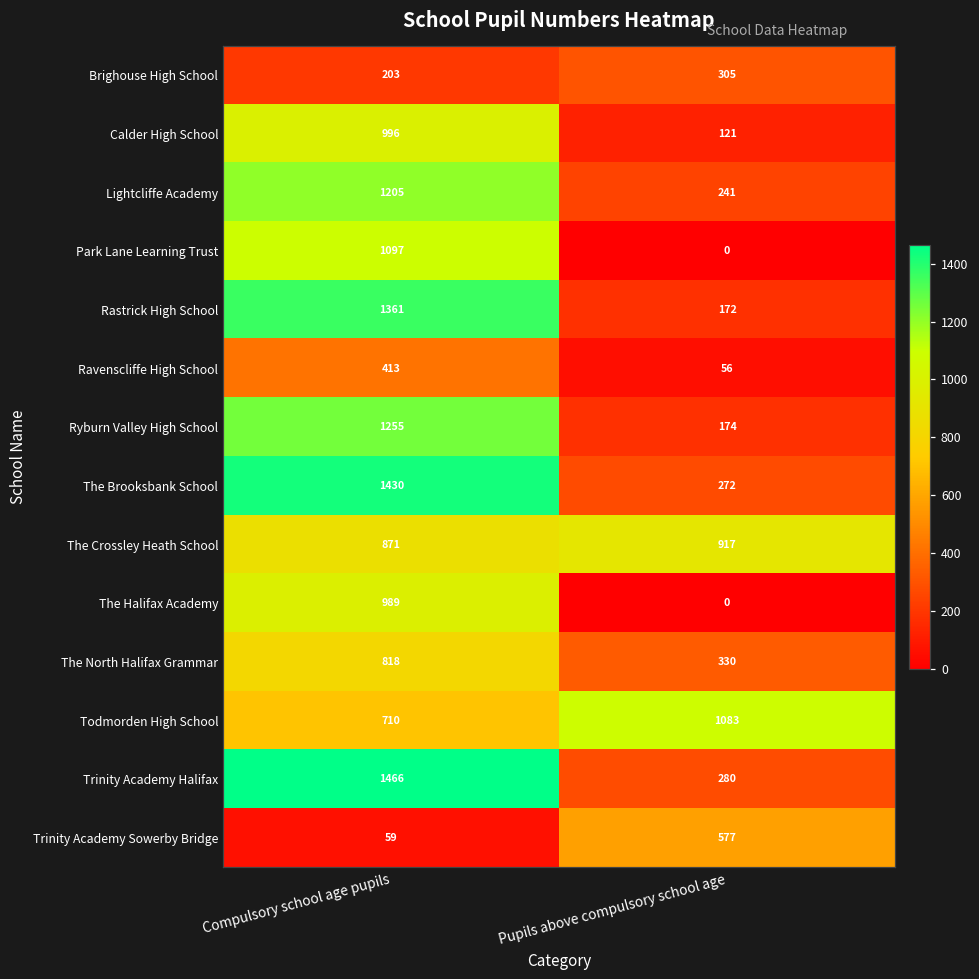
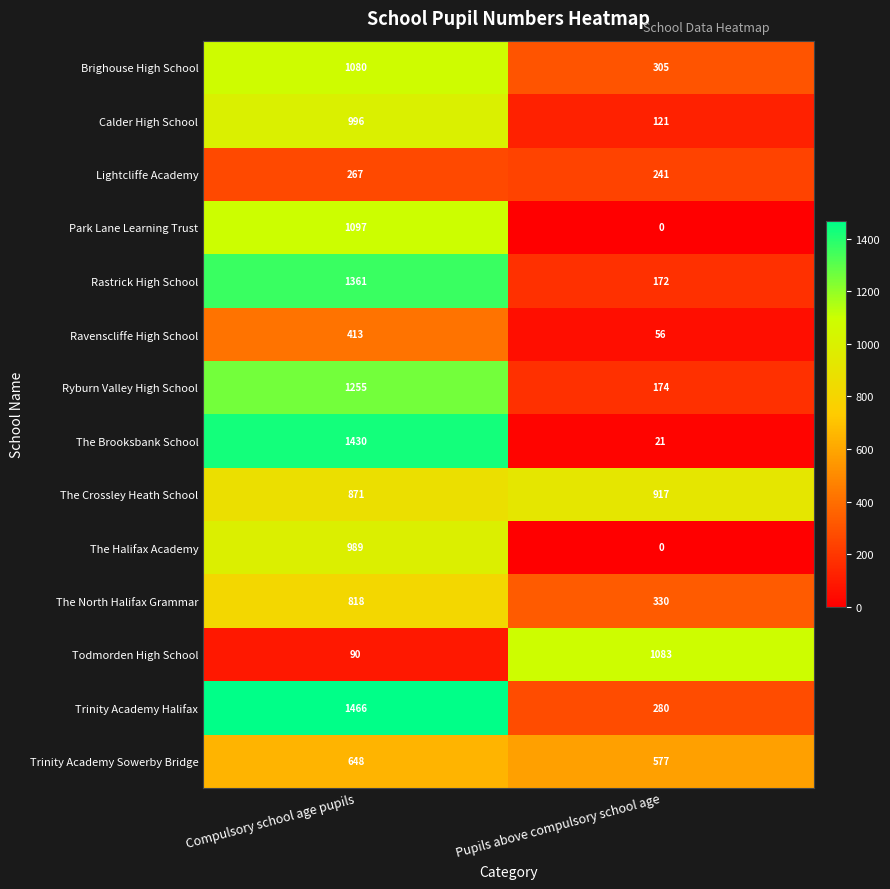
Brighouse High School, Compulsory school age pupils: 203 -> 1080
Lightcliffe Academy, Compulsory school age pupils: 1205 -> 267
The Brooksbank School, Pupils above compulsory school age: 272 -> 21
Todmorden High School, Compulsory school age pupils: 710 -> 90
Trinity Academy Sowerby Bridge, Compulsory school age pupils: 59 -> 648
